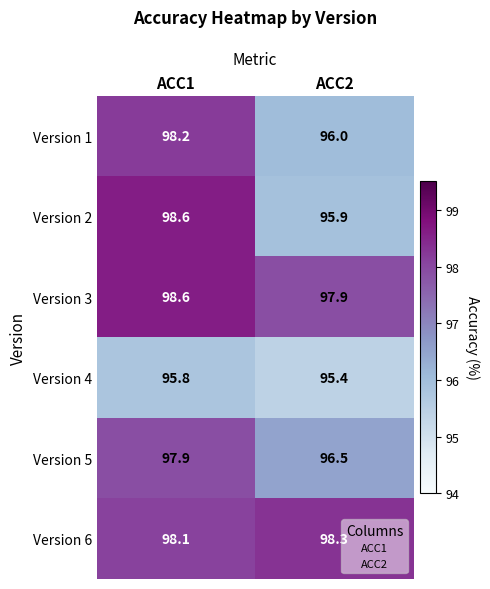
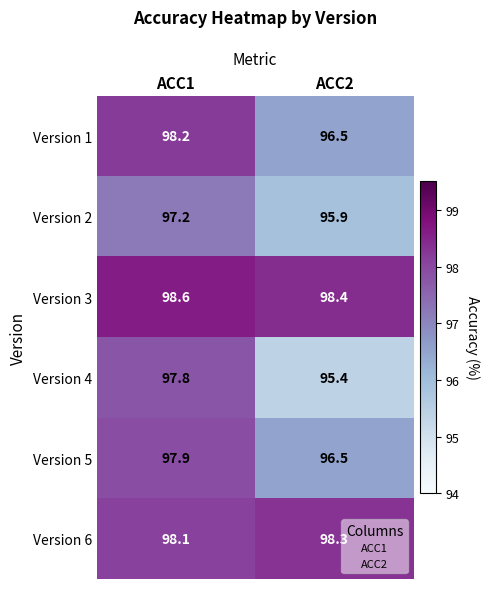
Version 1, ACC2: 96.0 -> 96.5
Version 2, ACC1: 98.6 -> 97.2
Version 3, ACC2: 97.9 -> 98.4
Version 4, ACC1: 95.8 -> 97.8
